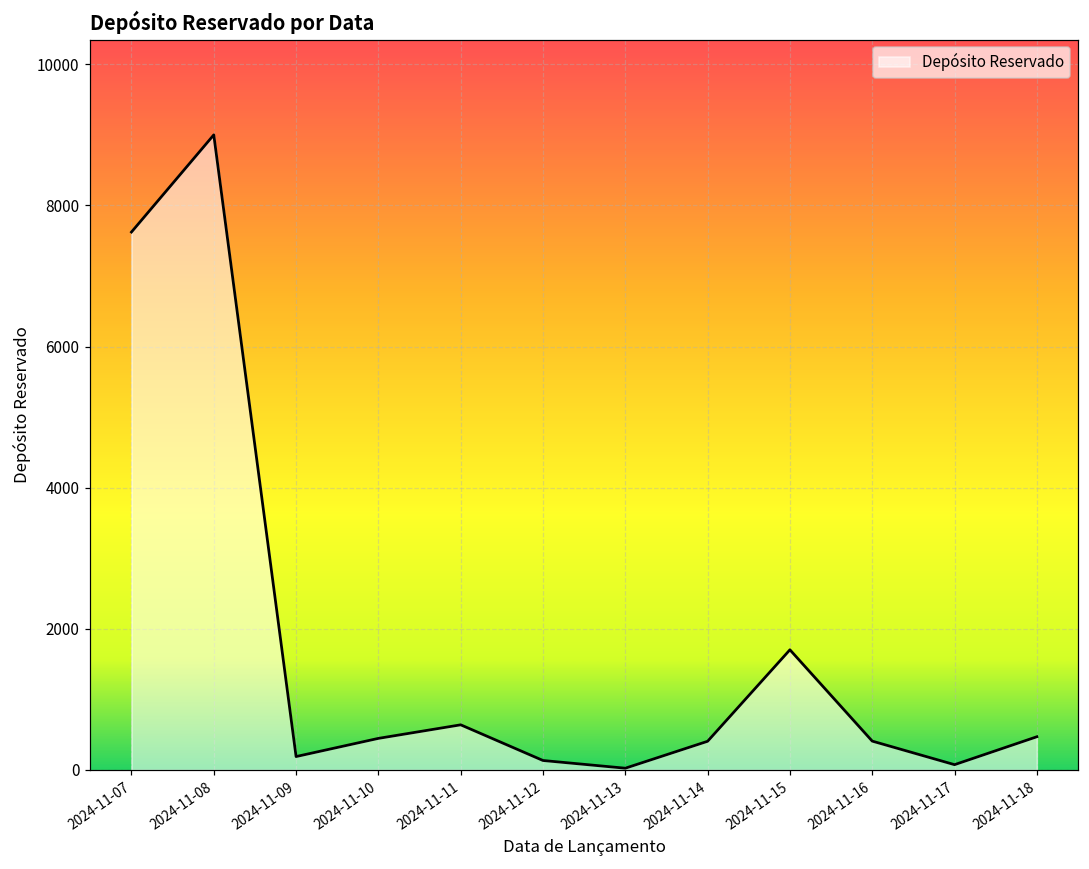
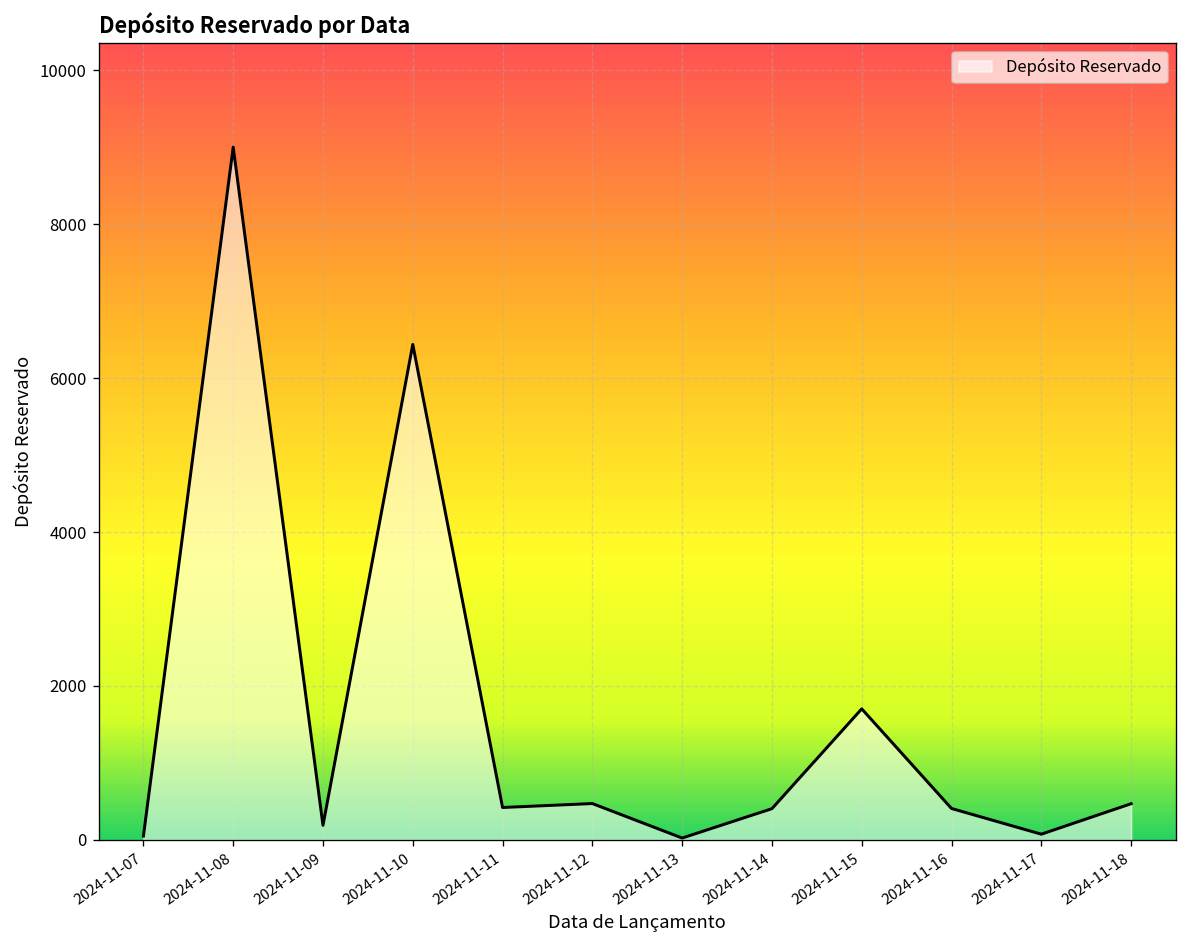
2024-11-07: 7600 -> 100
2024-11-10: 400 -> 6400
2024-11-11: 600 -> 400
2024-11-12: 100 -> 500
